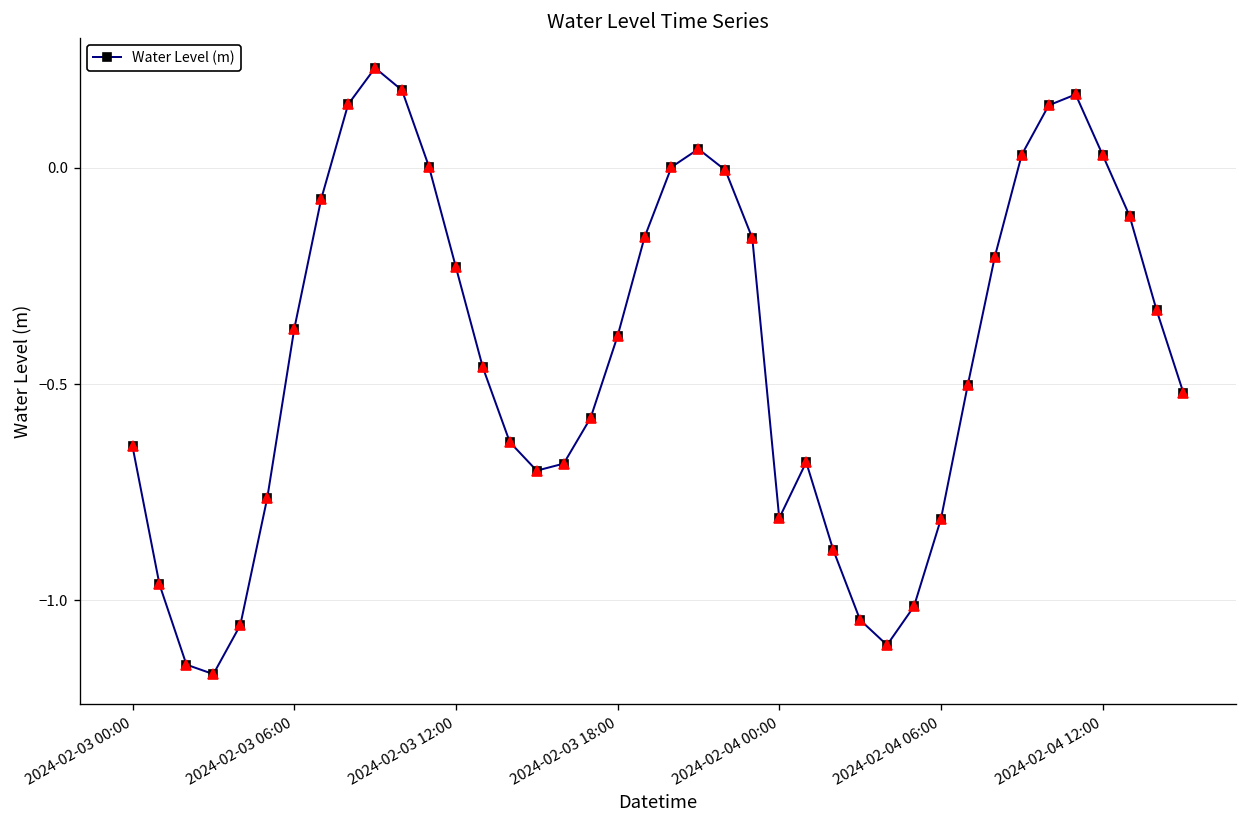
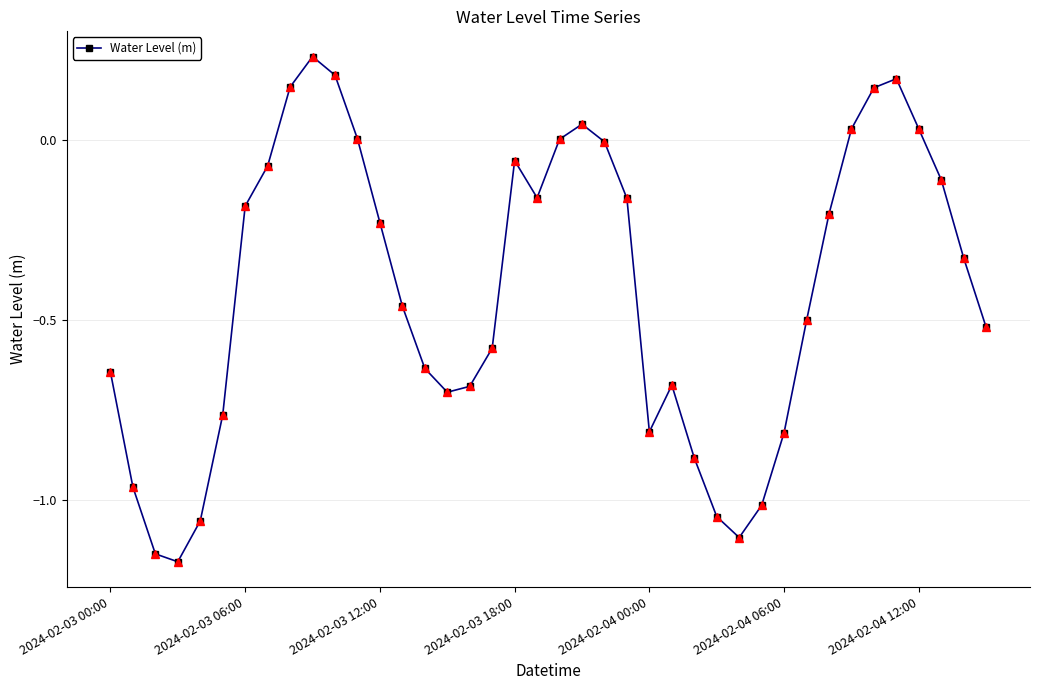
2024-02-03 06:00: -0.37 -> -0.18
2024-02-03 18:00: -0.39 -> -0.06
